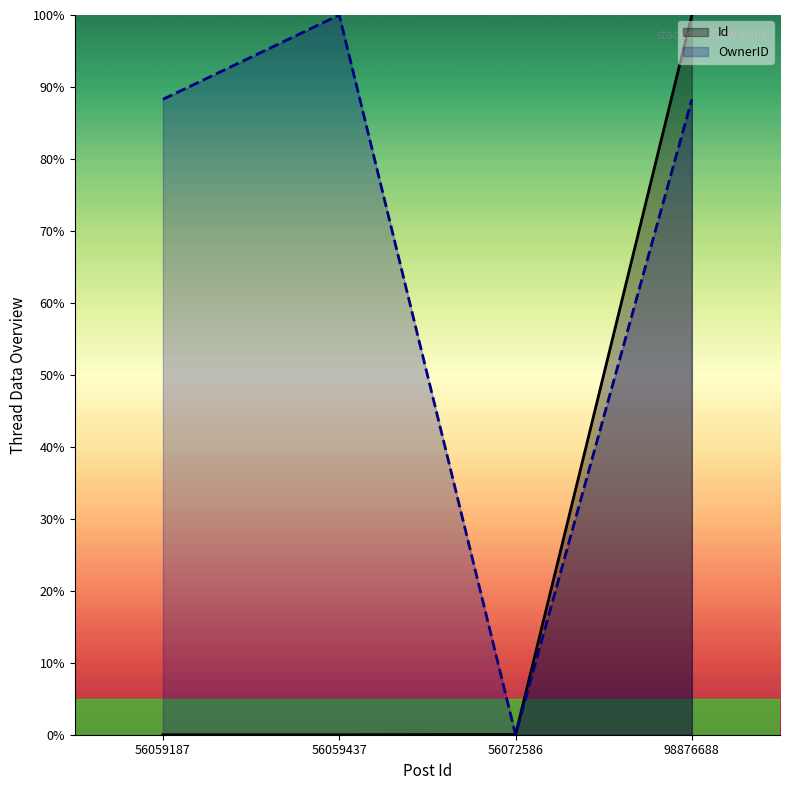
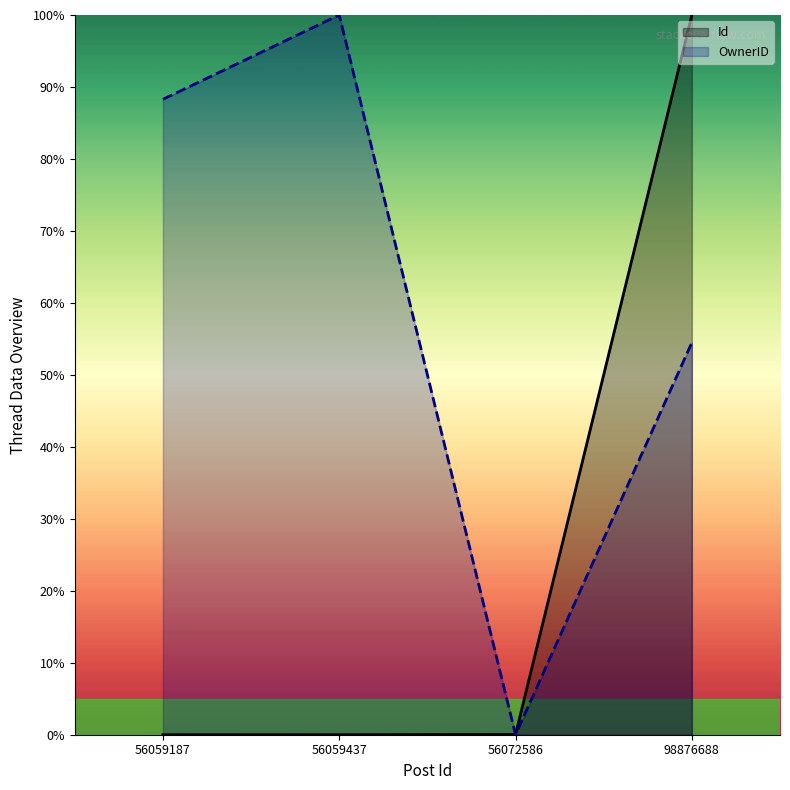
OwnerID, 98876688: 88% -> 54%
